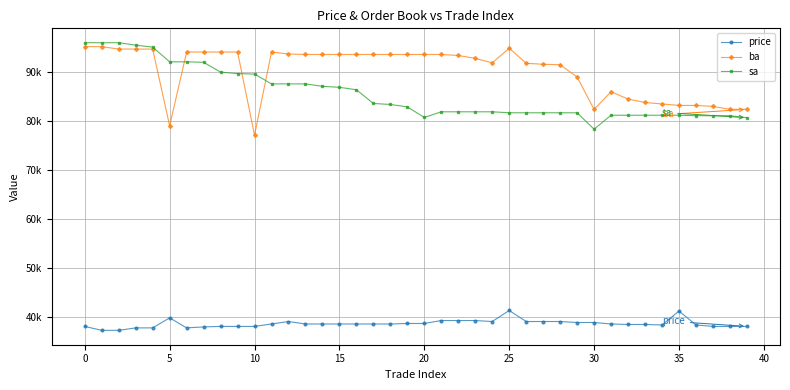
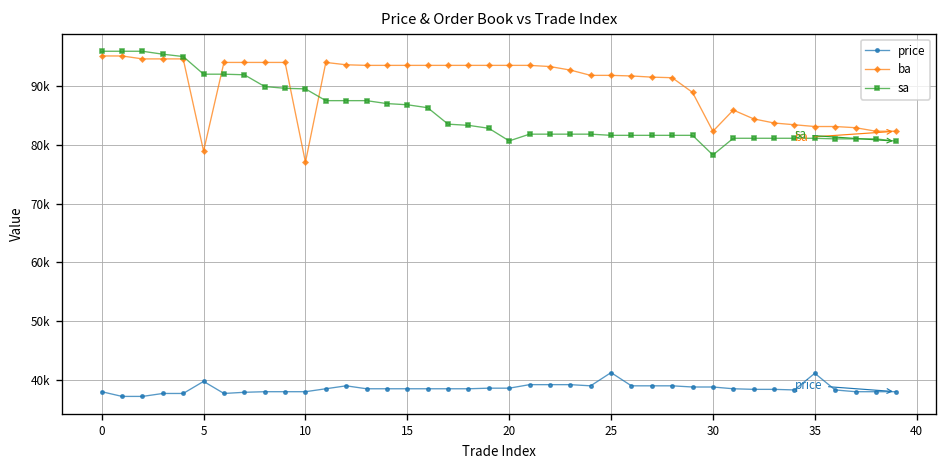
ba, 25: 95000 -> 92000
